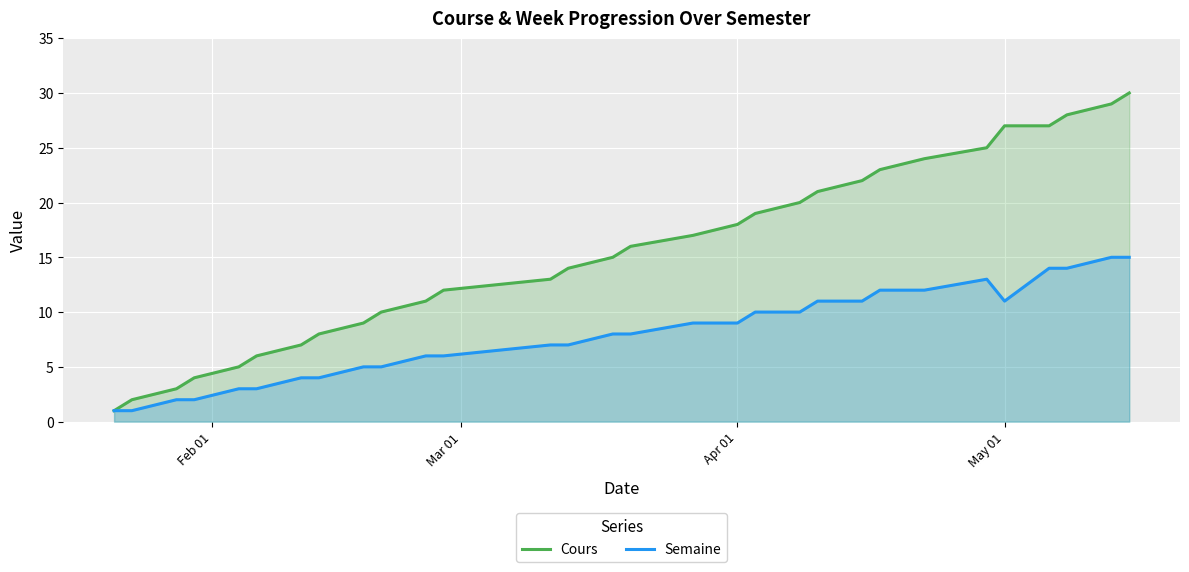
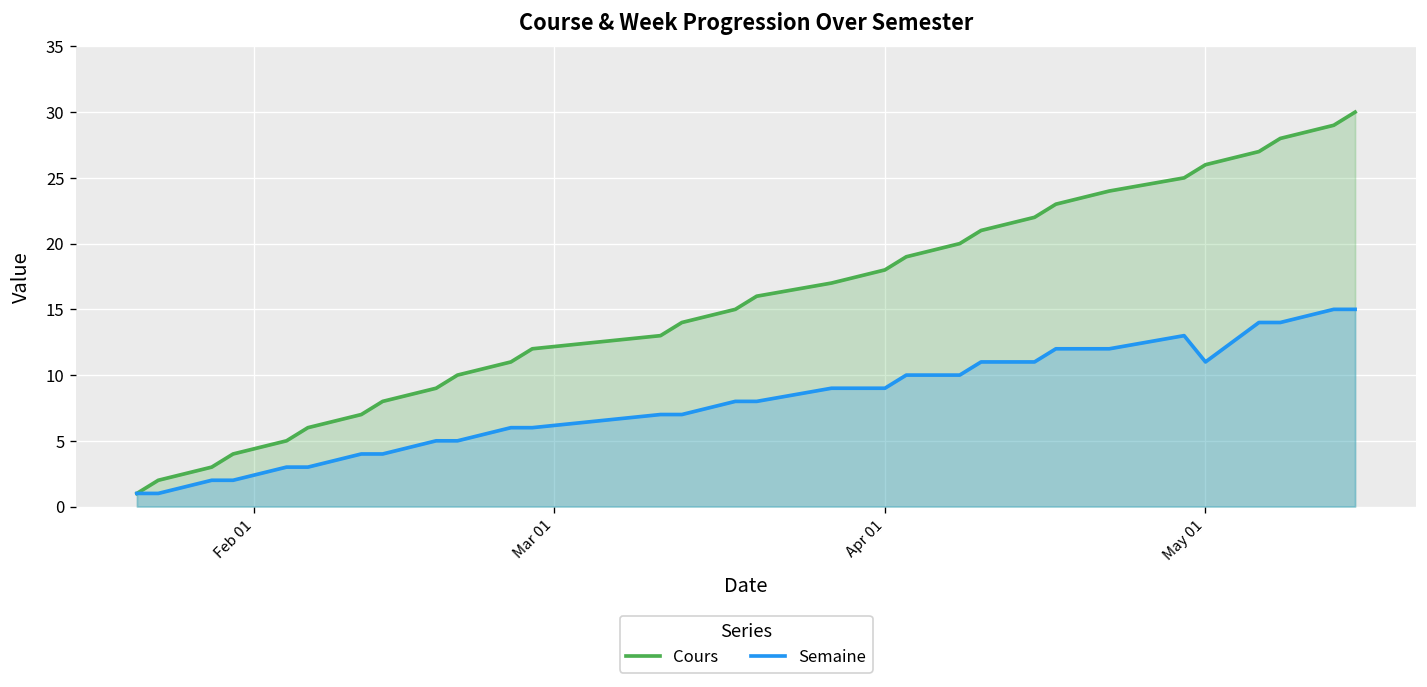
Cours, May 01: 27 -> 26
